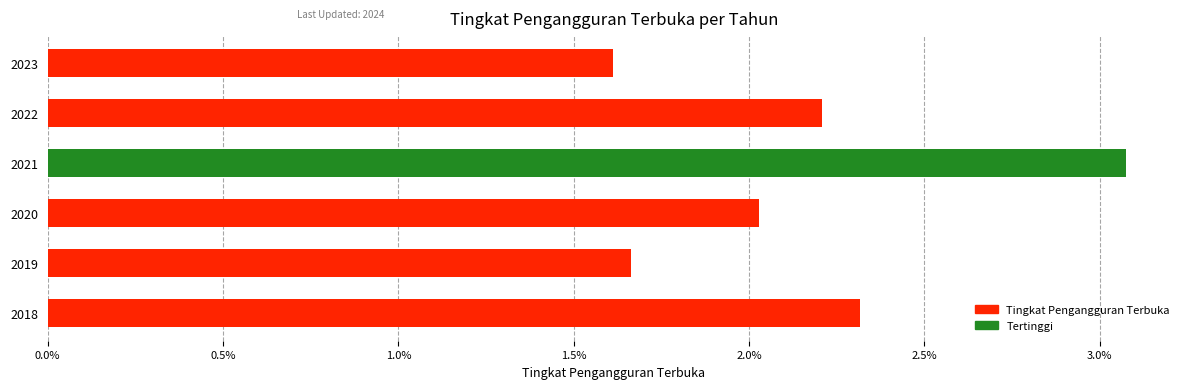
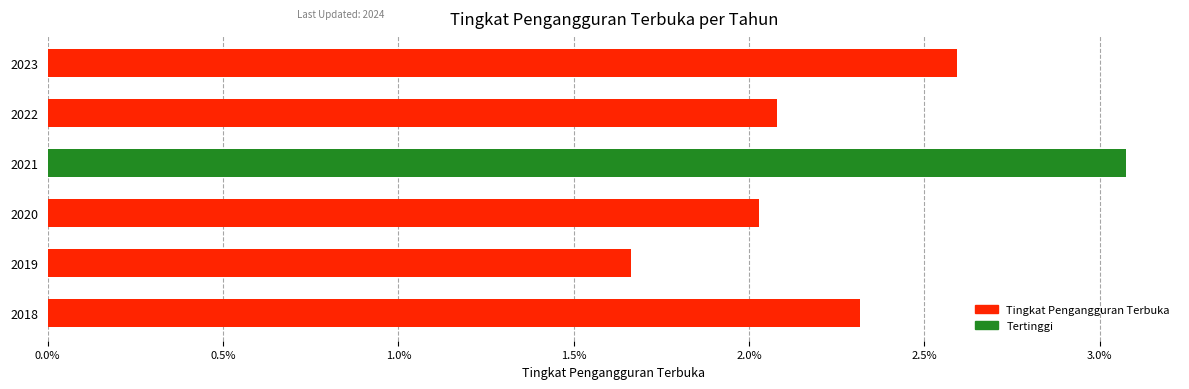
2023: 1.61% -> 2.59%
2022: 2.21% -> 2.08%
